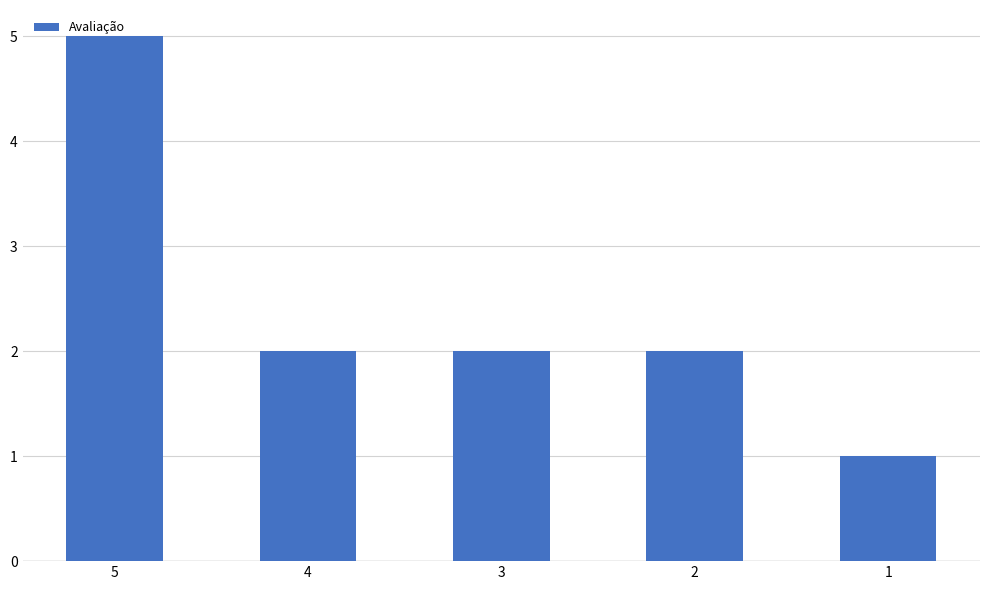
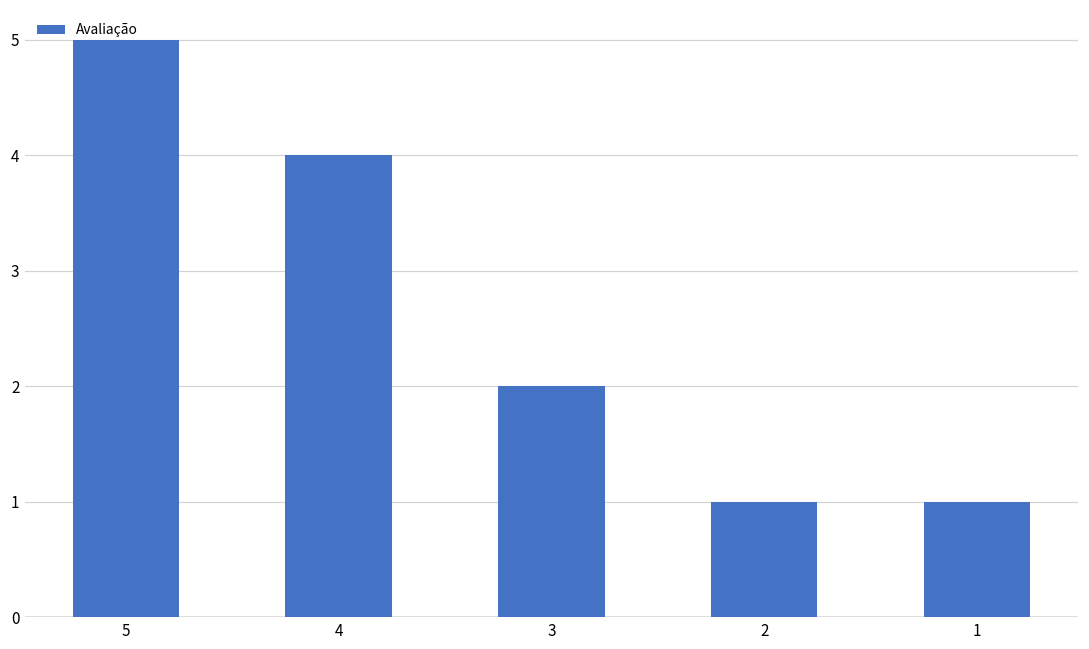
4: 2 -> 4
2: 2 -> 1
